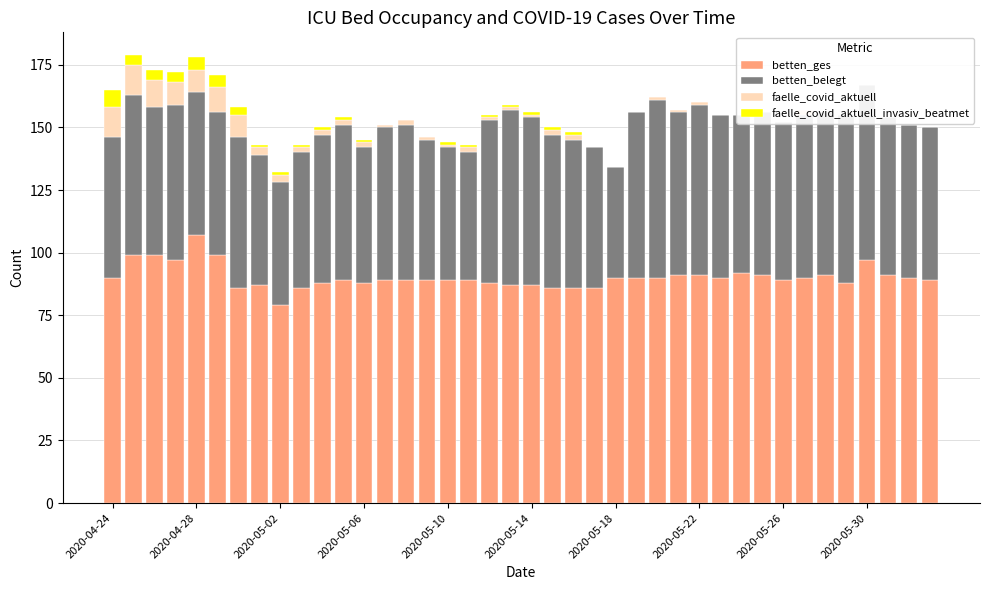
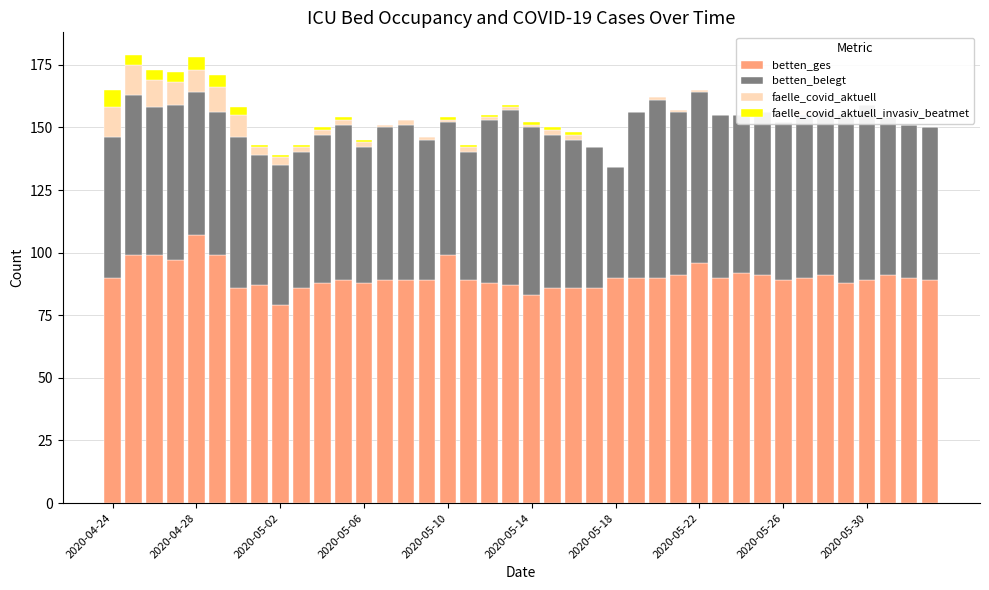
betten_belegt, 2020-05-02: 49 -> 56
betten_ges, 2020-05-10: 89 -> 99
betten_ges, 2020-05-14: 87 -> 83
betten_ges, 2020-05-22: 91 -> 96
betten_ges, 2020-05-30: 97 -> 89
